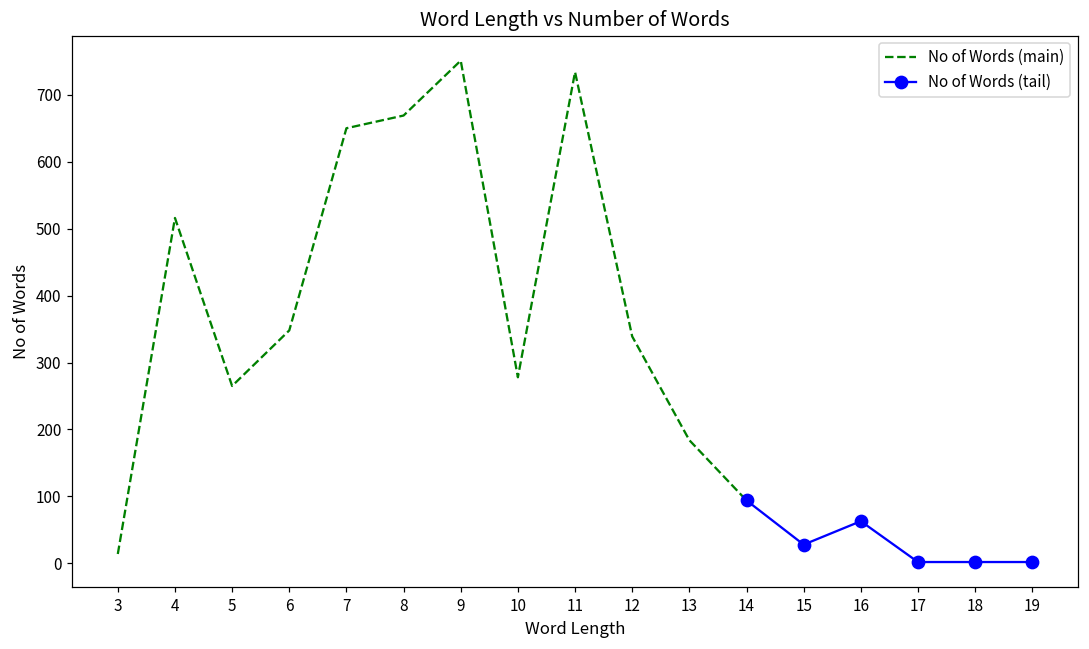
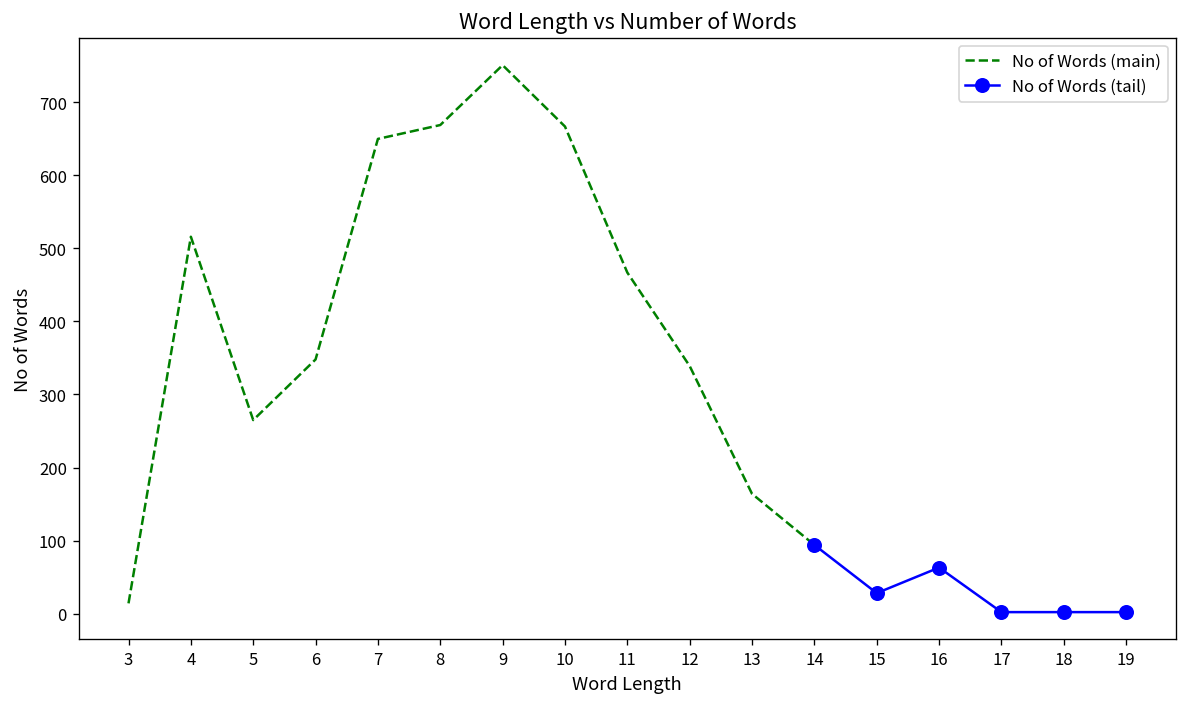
No of Words (main), 10: 280 -> 670
No of Words (main), 11: 730 -> 470
No of Words (main), 13: 180 -> 160
